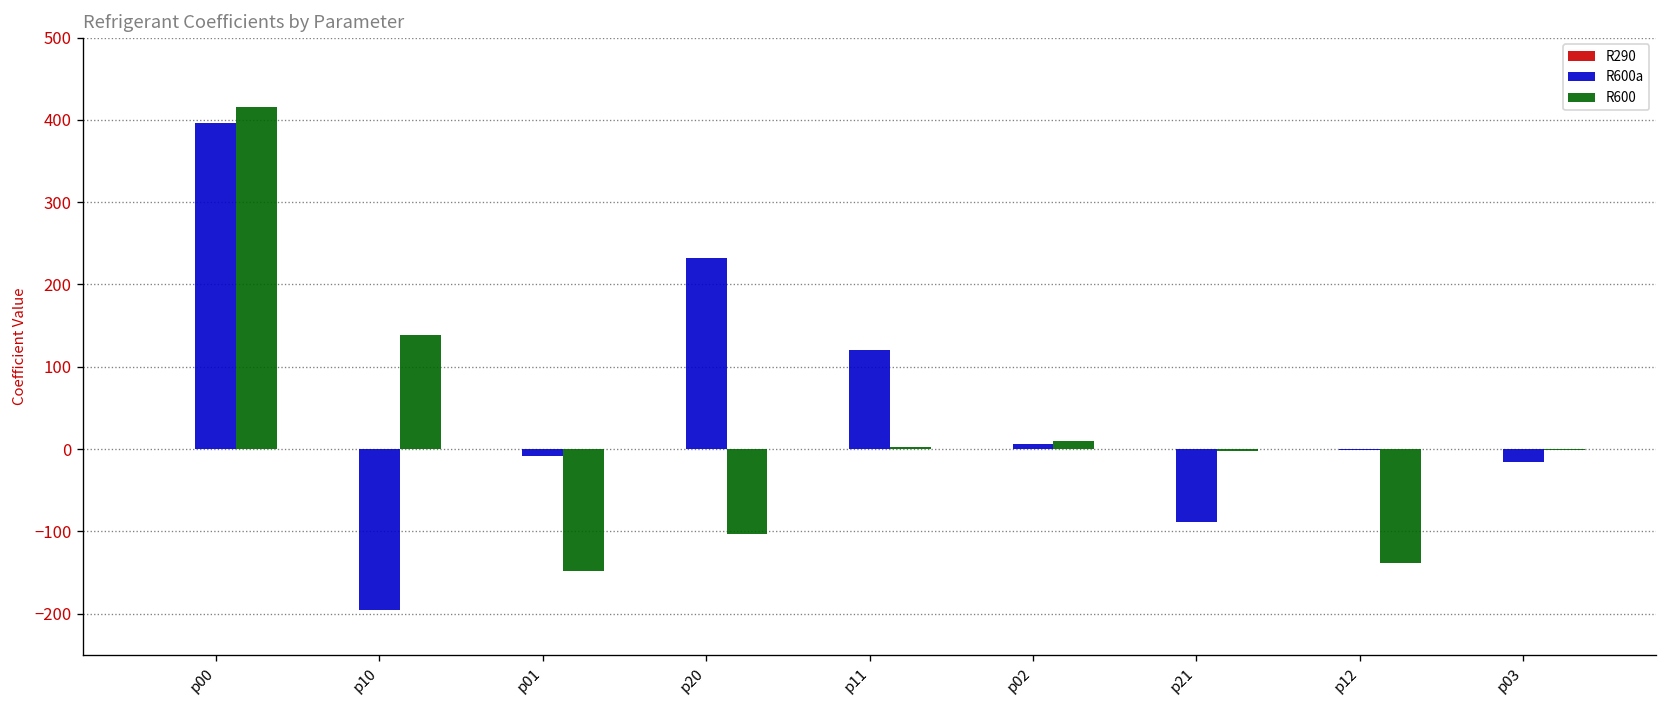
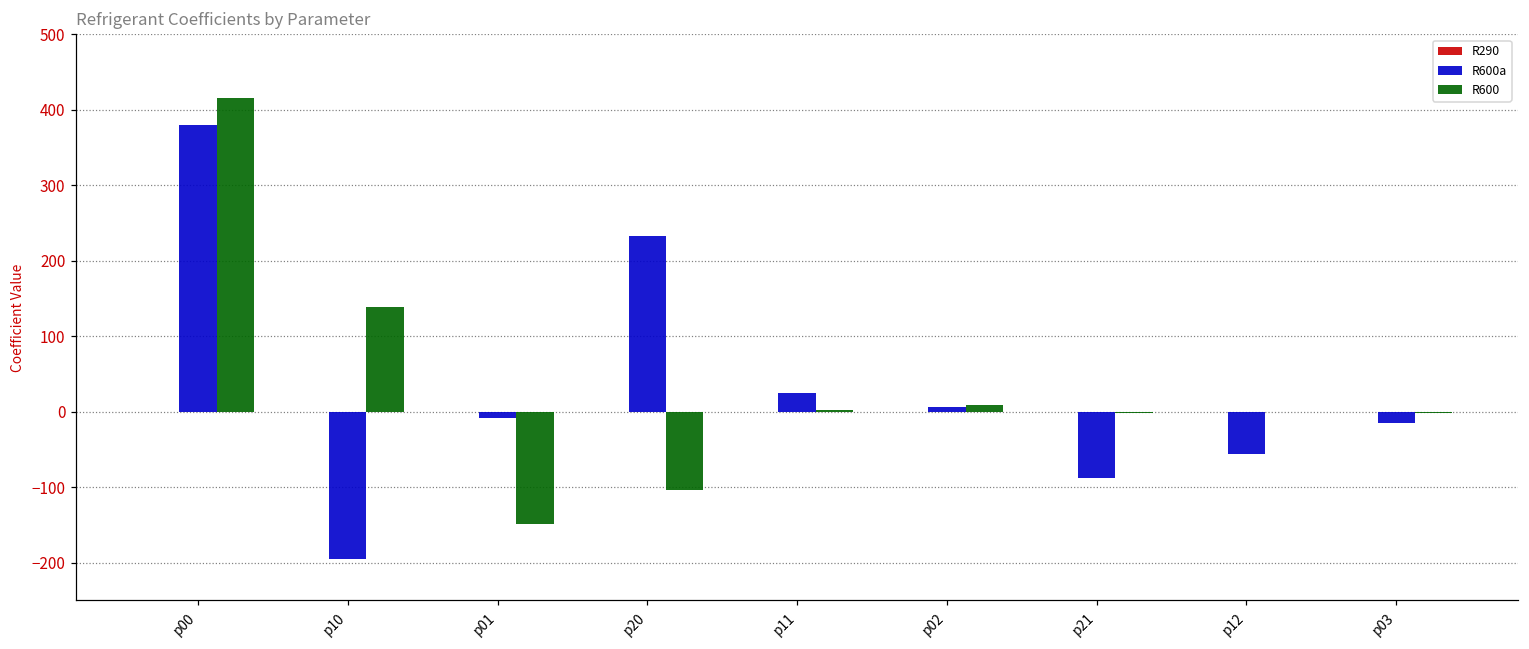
R600a, p00: 400 -> 380
R600a, p11: 120 -> 20
R600a, p12: 0 -> -60
R600, p12: -140 -> 0
